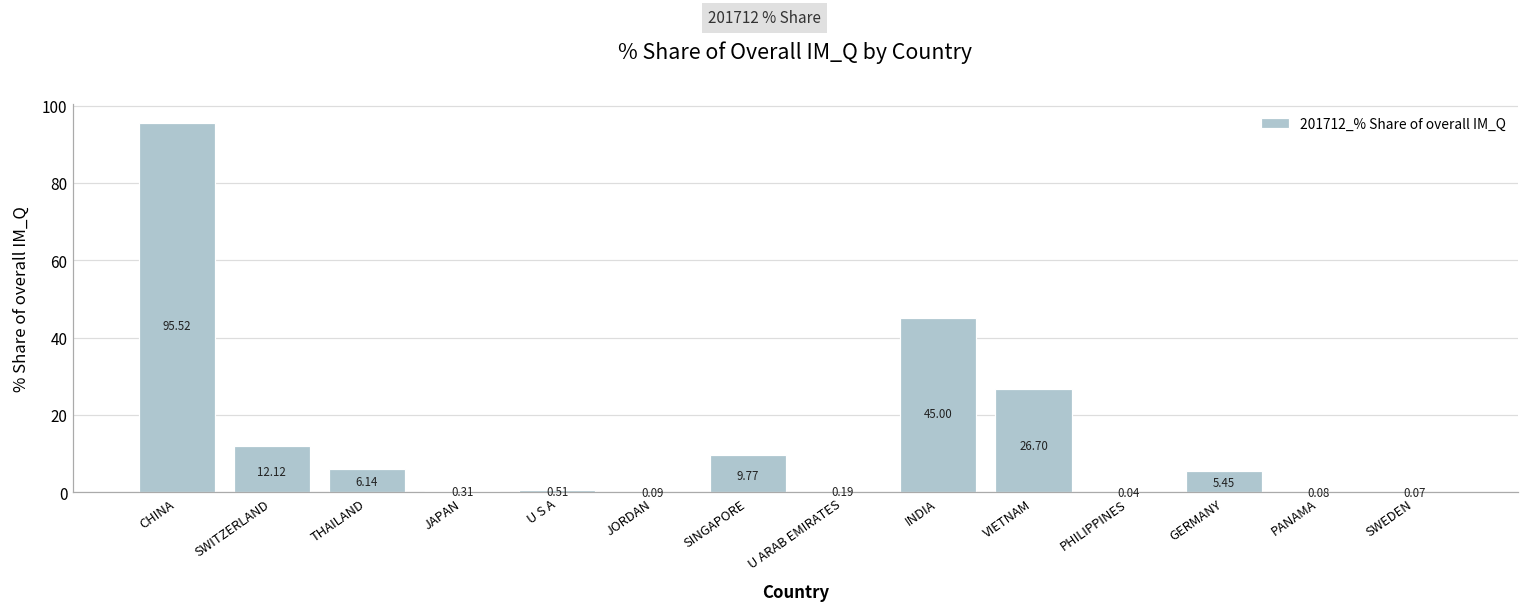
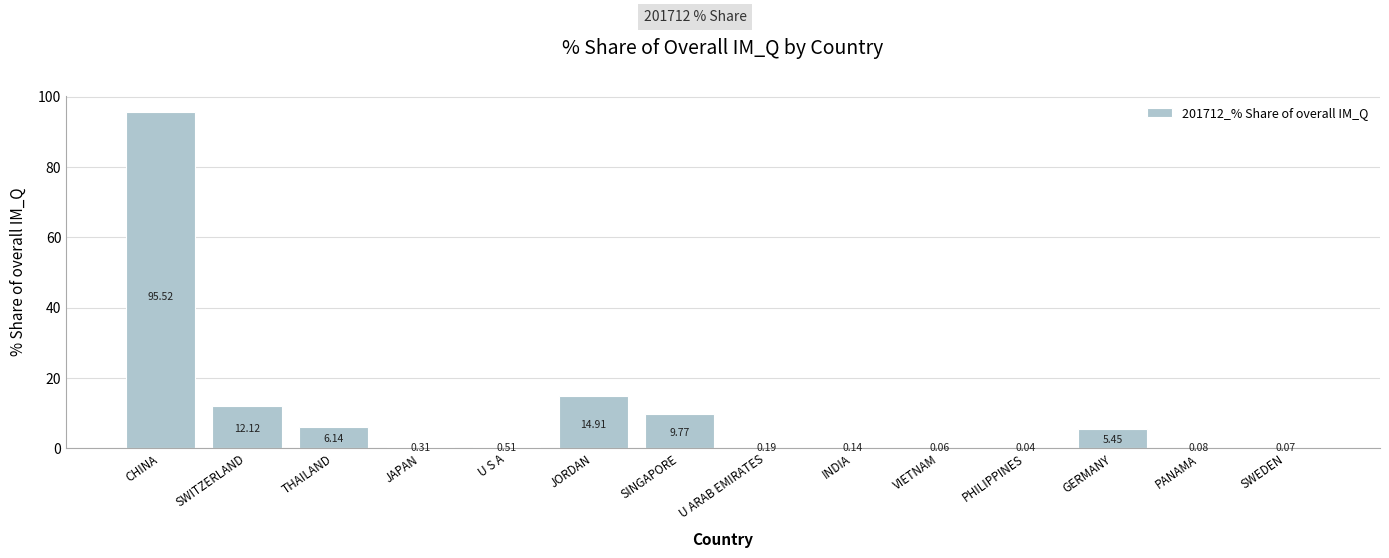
JORDAN: 0.09 -> 14.91
INDIA: 45.00 -> 0.14
VIETNAM: 26.70 -> 0.06
